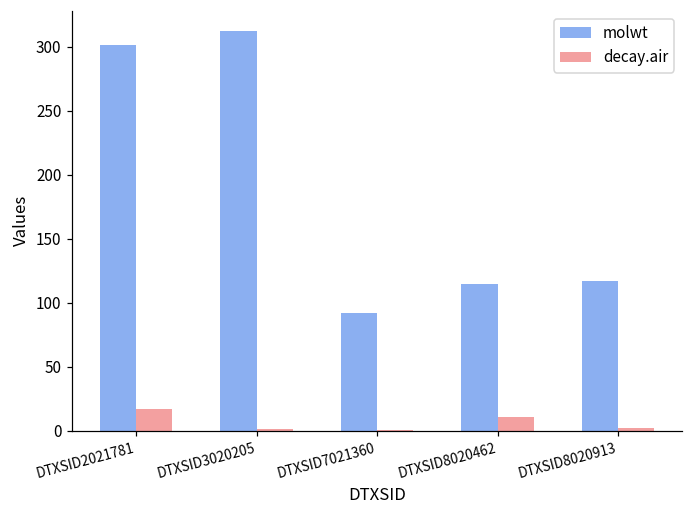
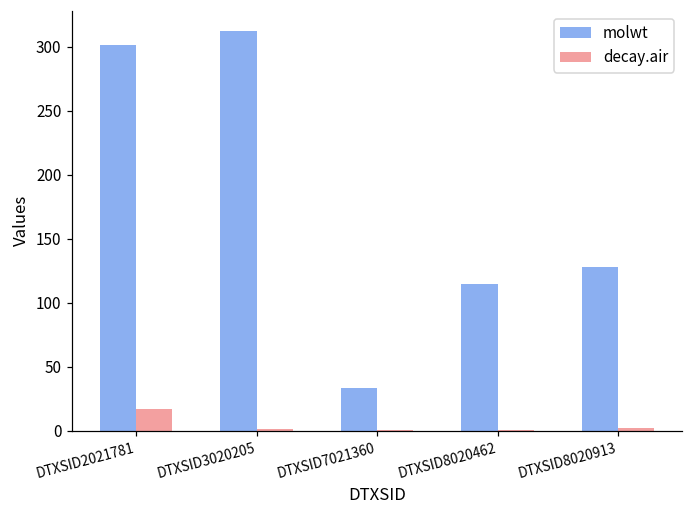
molwt, DTXSID7021360: 92 -> 33
decay.air, DTXSID8020462: 10 -> 1
molwt, DTXSID8020913: 117 -> 128
